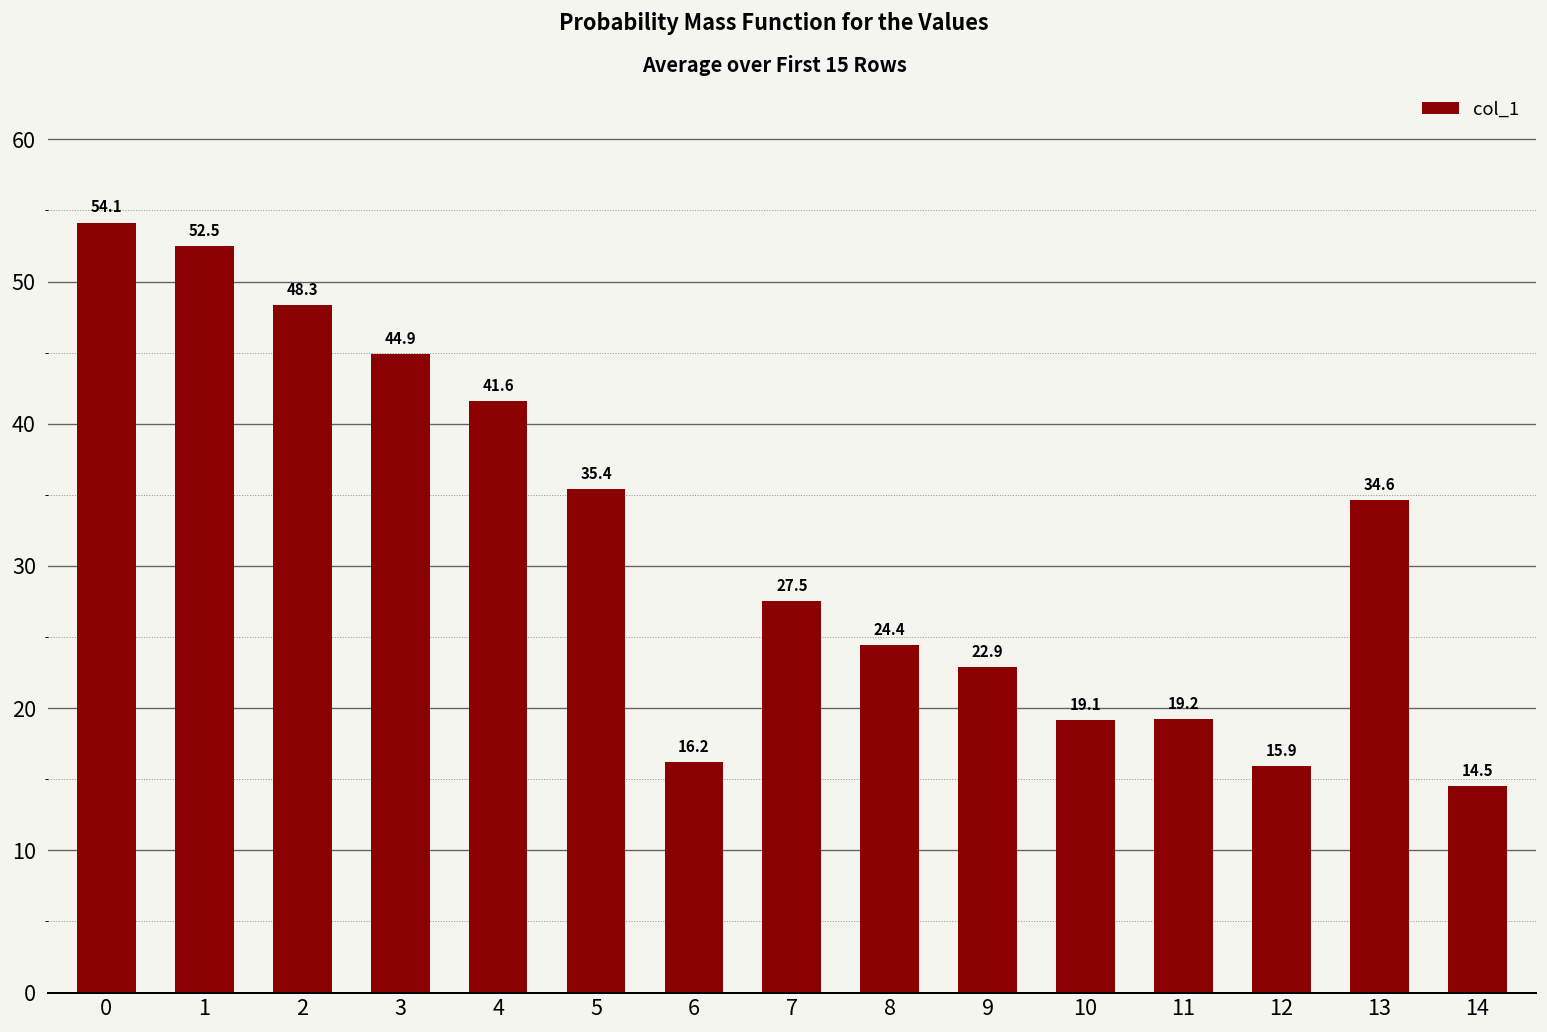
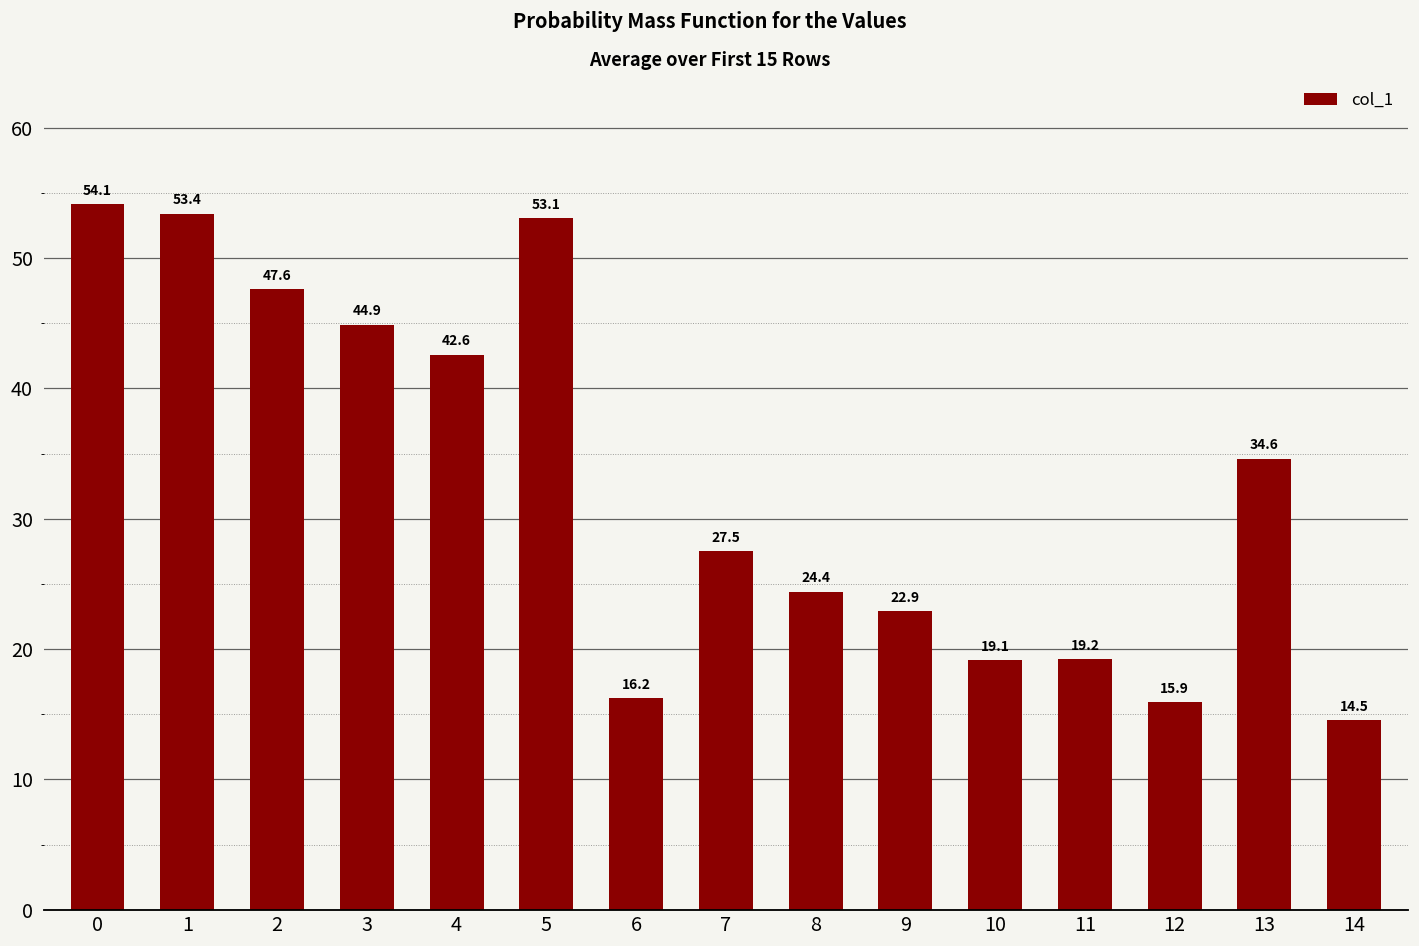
1: 52.5 -> 53.4
2: 48.3 -> 47.6
4: 41.6 -> 42.6
5: 35.4 -> 53.1
